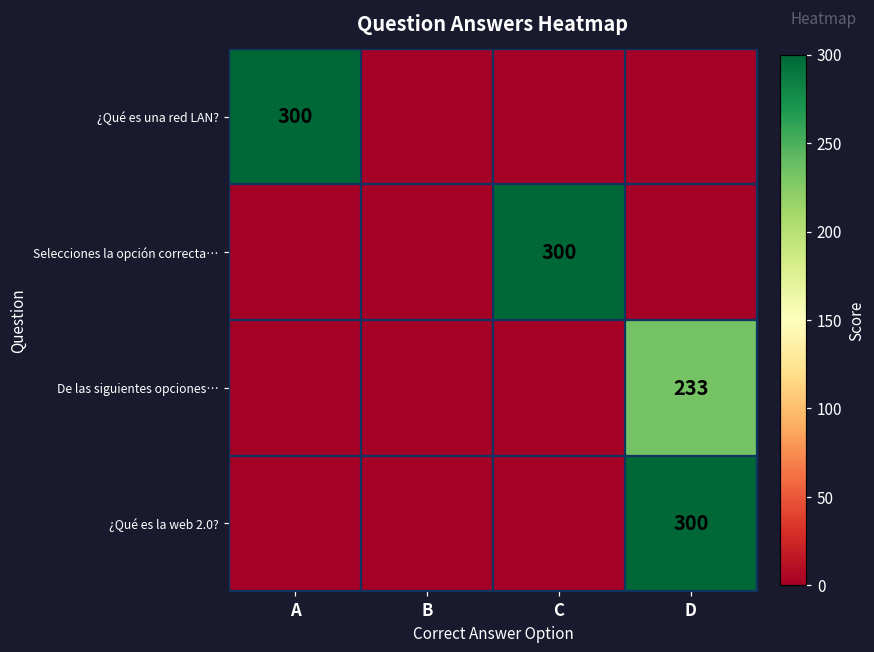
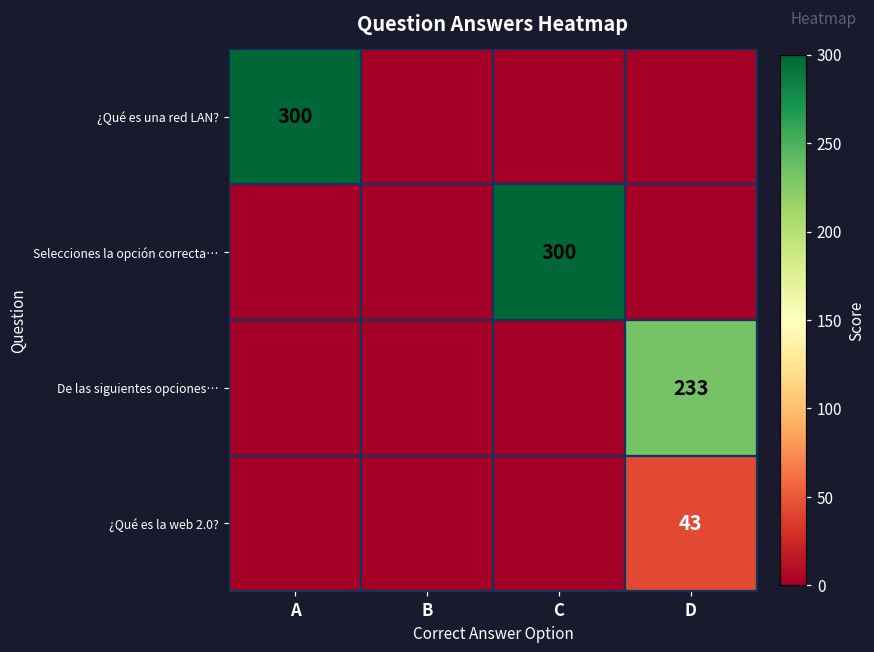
¿Qué es la web 2.0?, D: 300 -> 43
